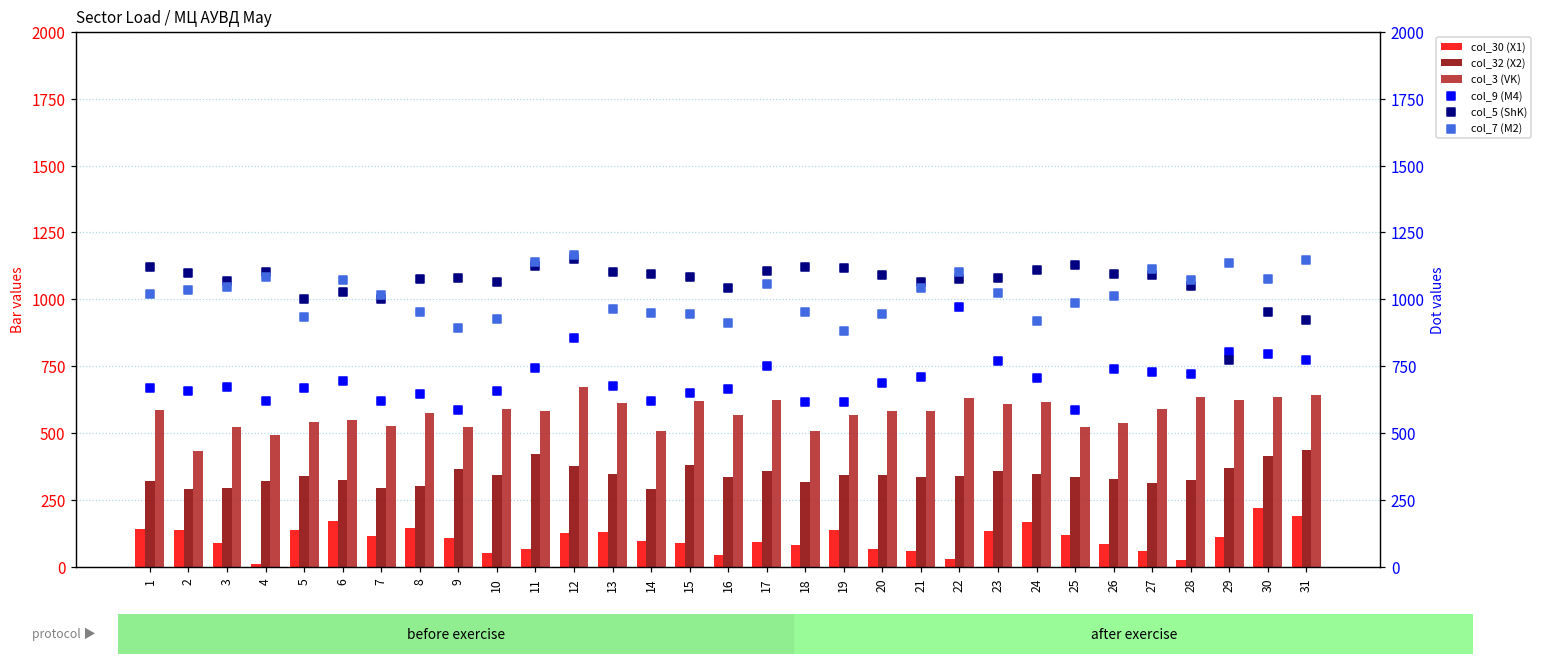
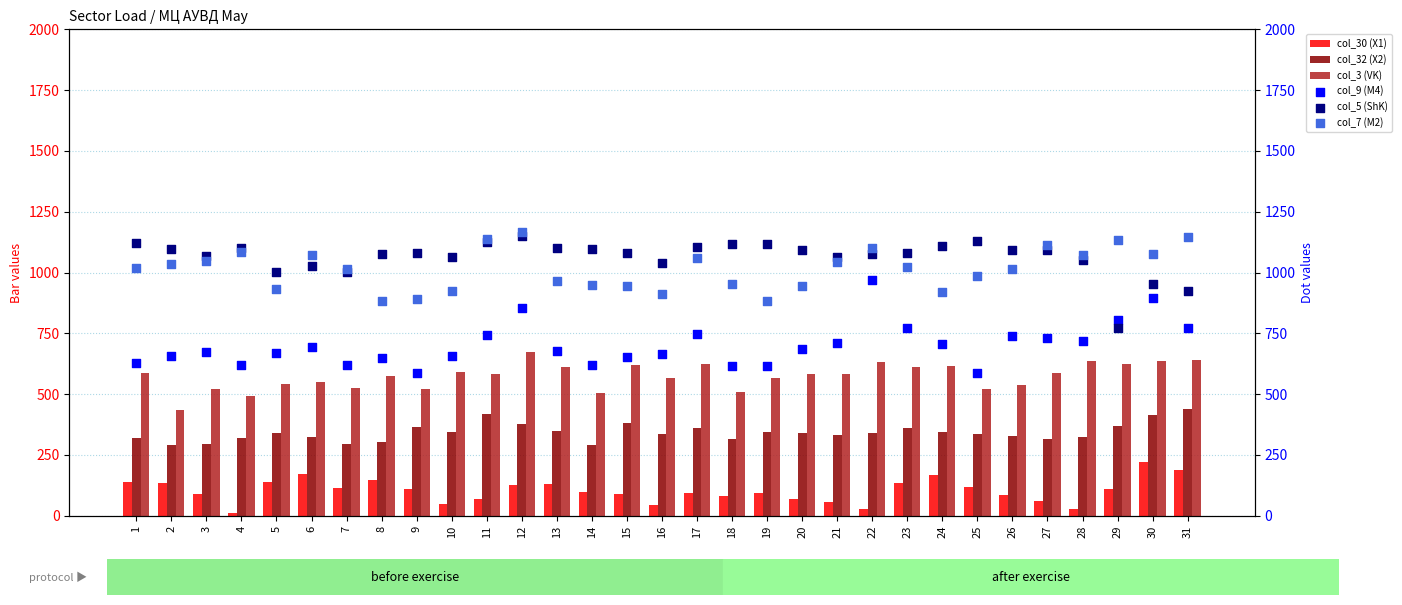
col_30 (X1), 19: 140 -> 90
col_9 (M4), 1: 670 -> 630
col_7 (M2), 8: 950 -> 880
col_9 (M4), 30: 800 -> 900
